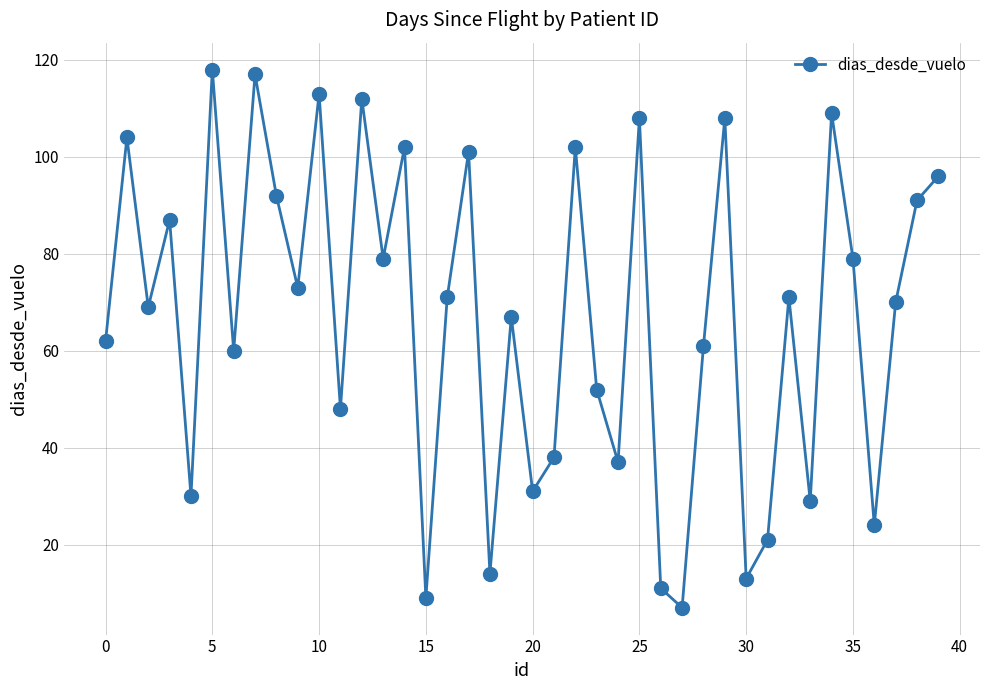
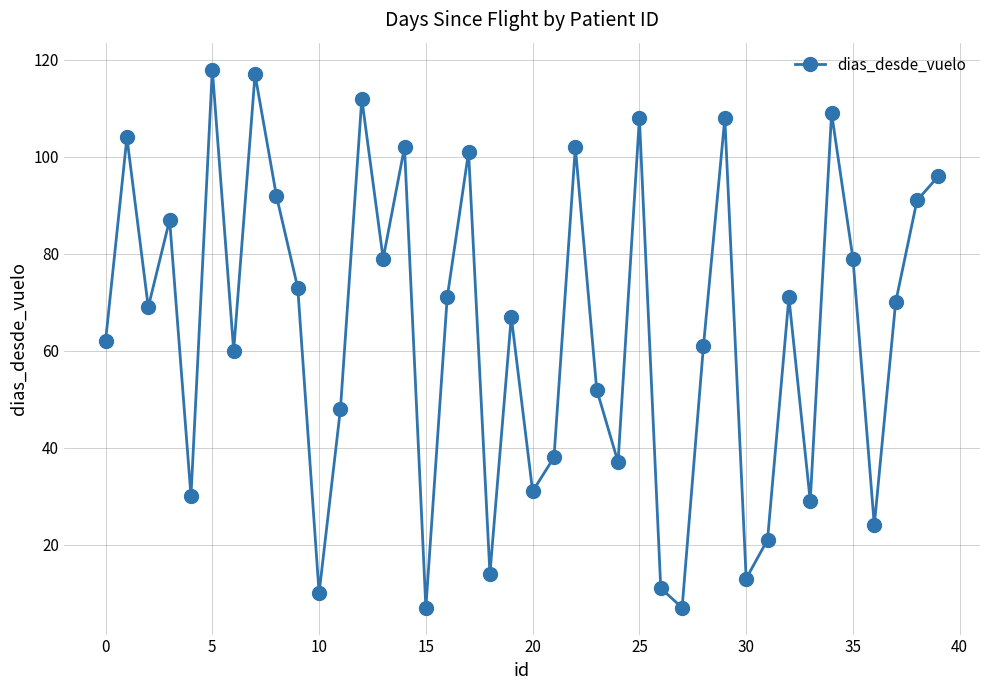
10: 113 -> 10
15: 9 -> 7
